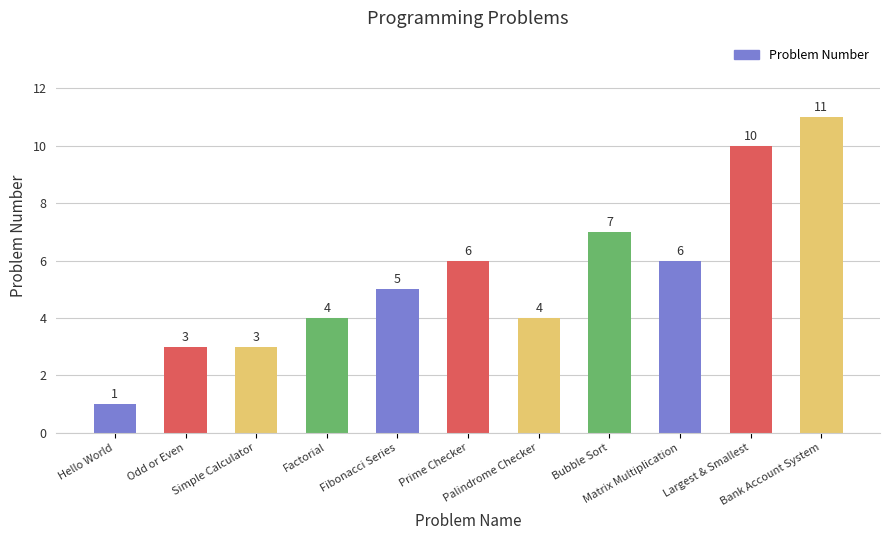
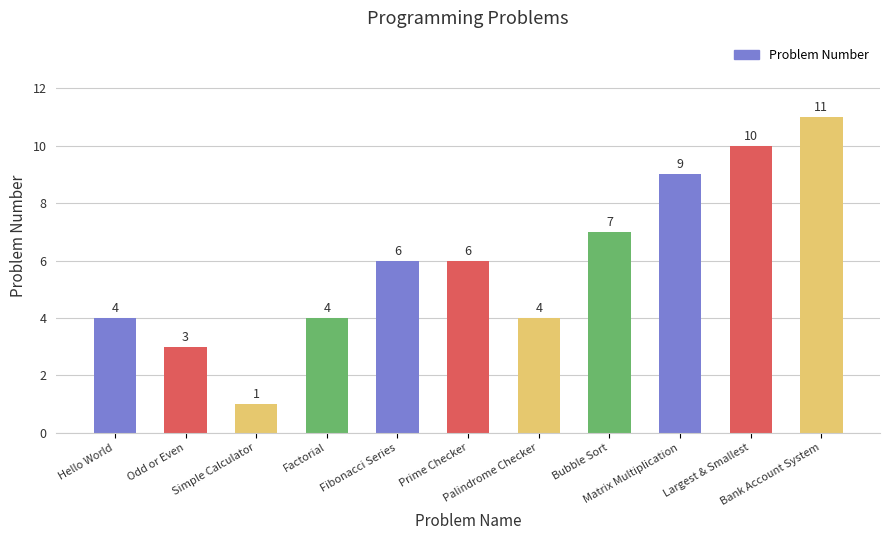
Hello World: 1 -> 4
Simple Calculator: 3 -> 1
Fibonacci Series: 5 -> 6
Matrix Multiplication: 6 -> 9
